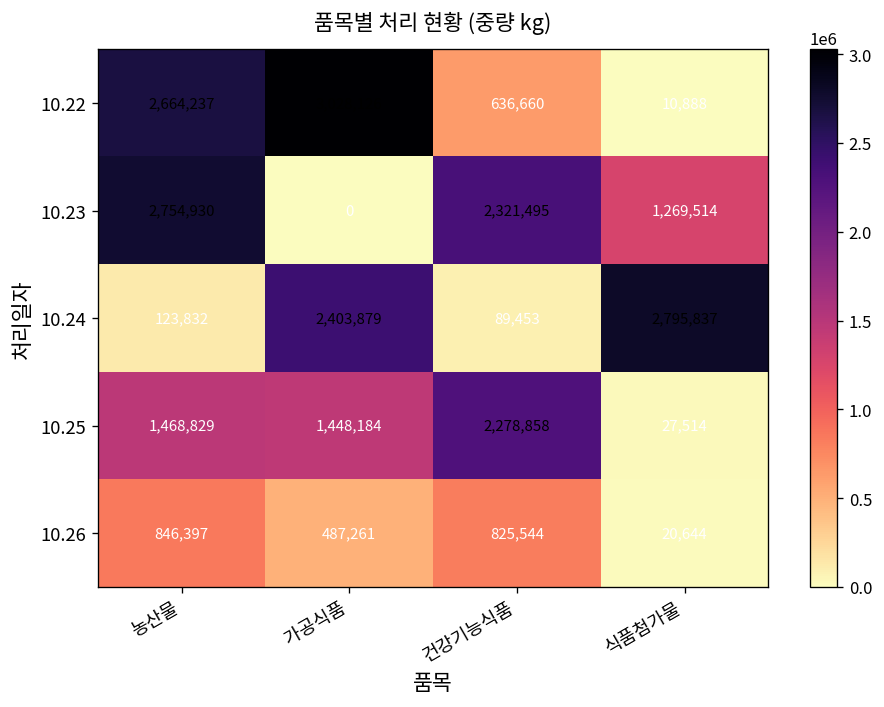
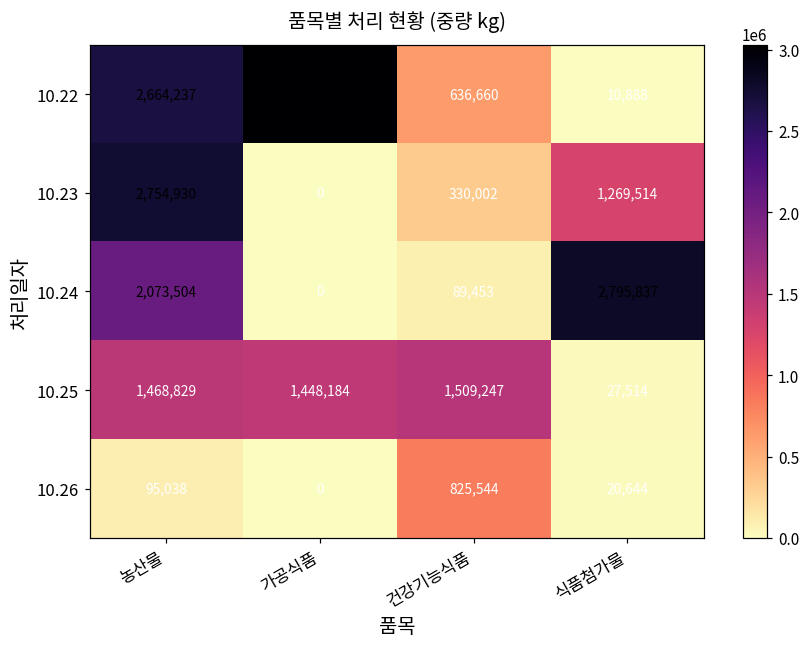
10.23, 건강기능식품: 2,321,495 -> 330,002
10.24, 농산물: 123,832 -> 2,073,504
10.24, 가공식품: 2,403,879 -> 0
10.25, 건강기능식품: 2,278,858 -> 1,509,247
10.26, 농산물: 846,397 -> 95,038
10.26, 가공식품: 487,261 -> 0
